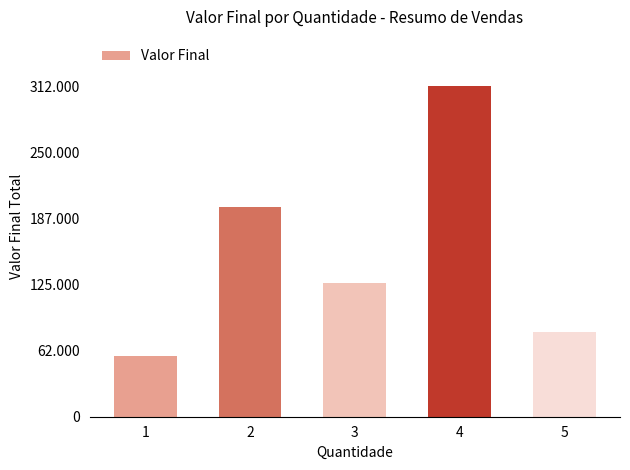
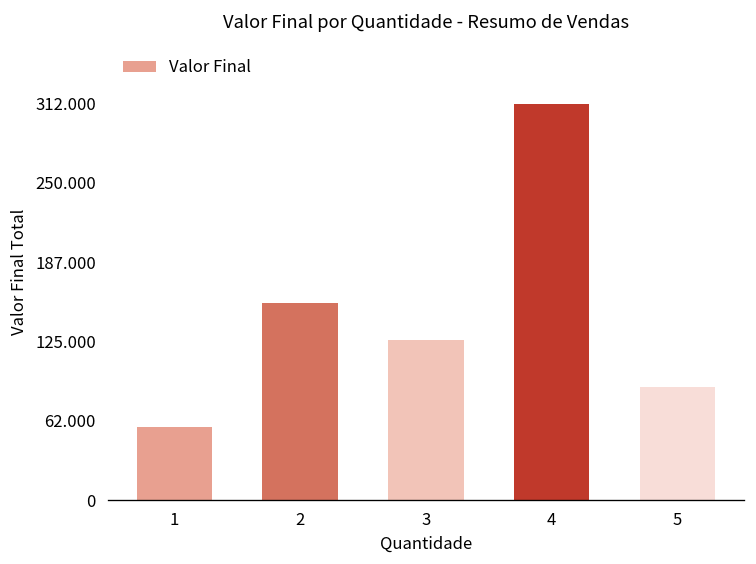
2: 198 -> 155
5: 80 -> 89
